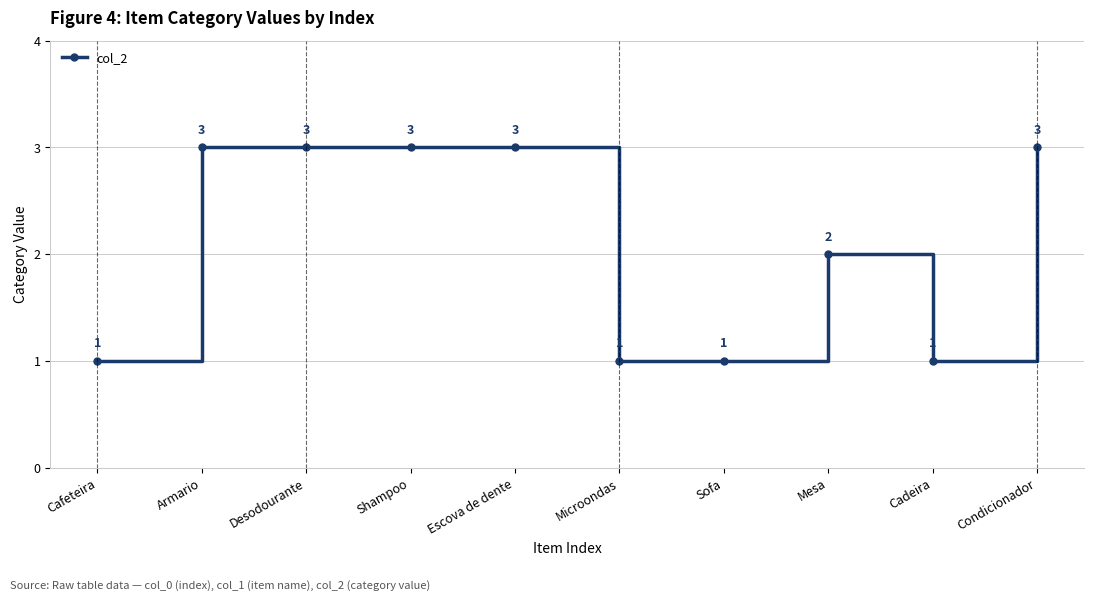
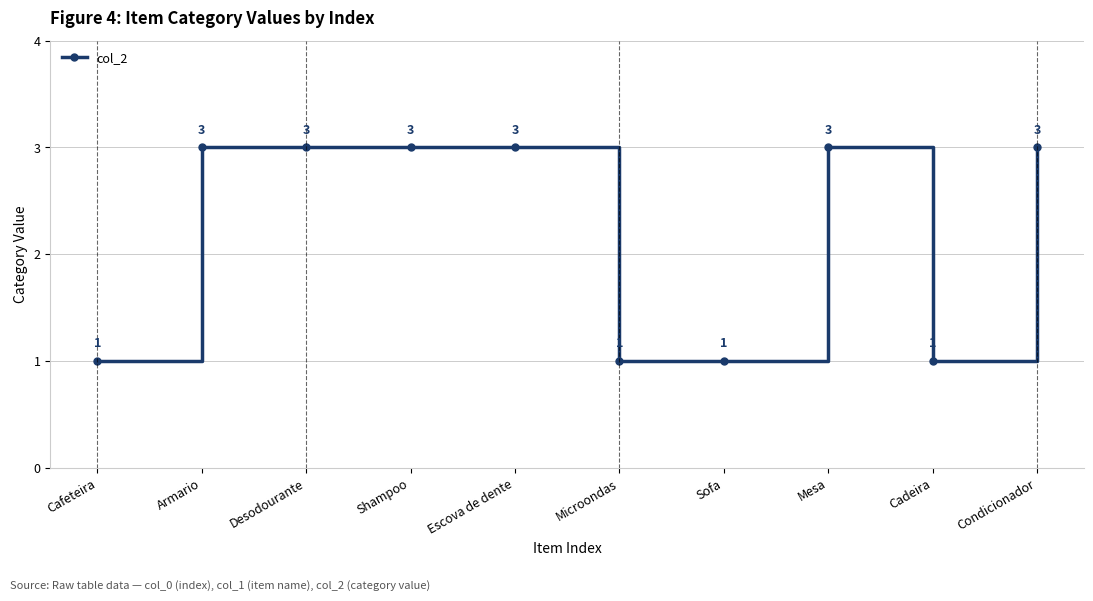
Mesa: 2 -> 3
